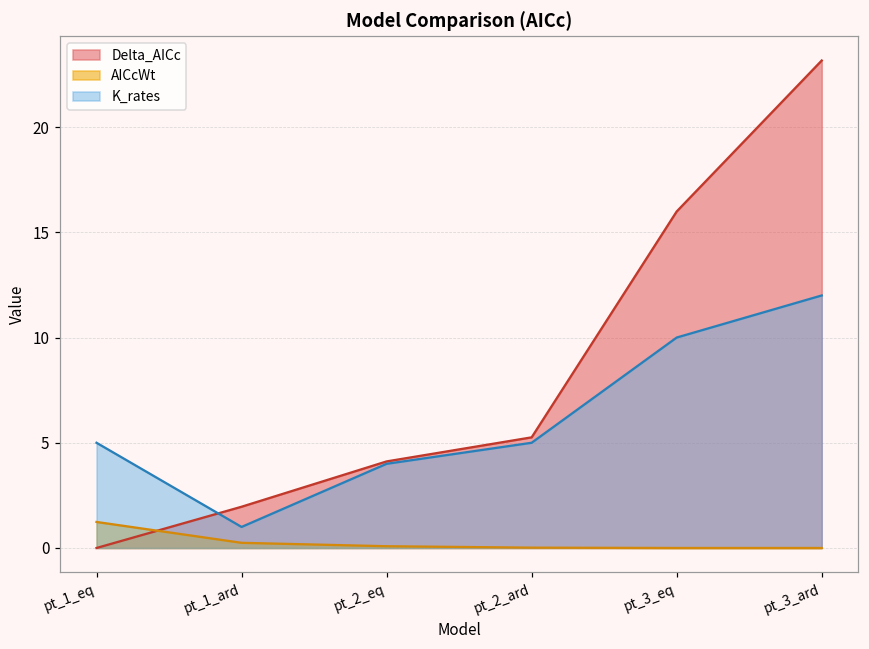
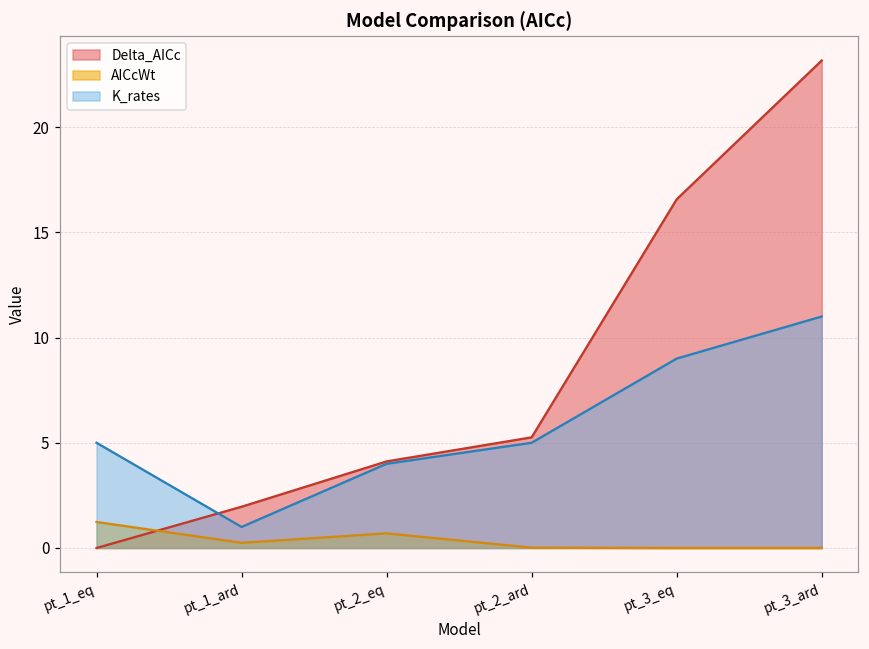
AICcWt, pt_2_eq: 0.1 -> 0.7
Delta_AICc, pt_3_eq: 16.0 -> 16.6
K_rates, pt_3_eq: 10 -> 9
K_rates, pt_3_ard: 12 -> 11
